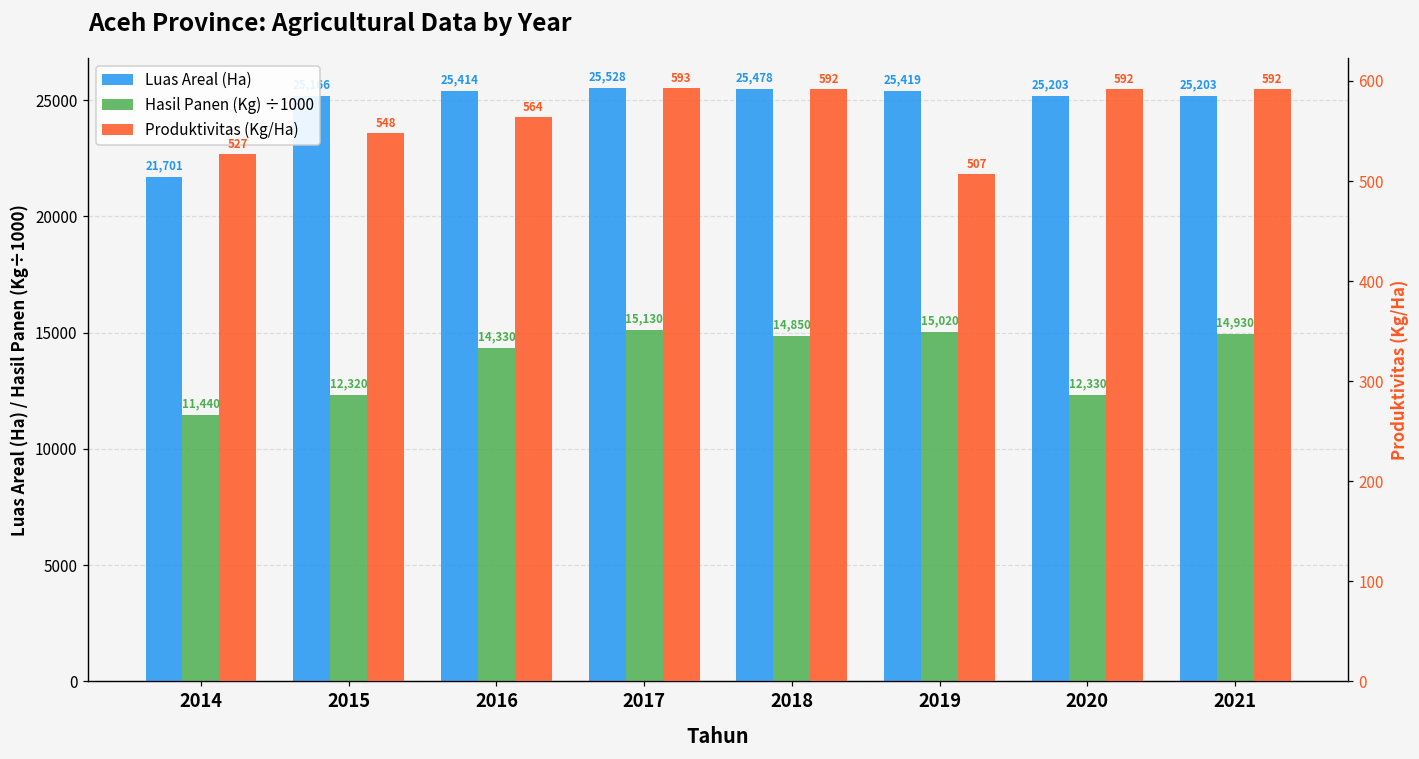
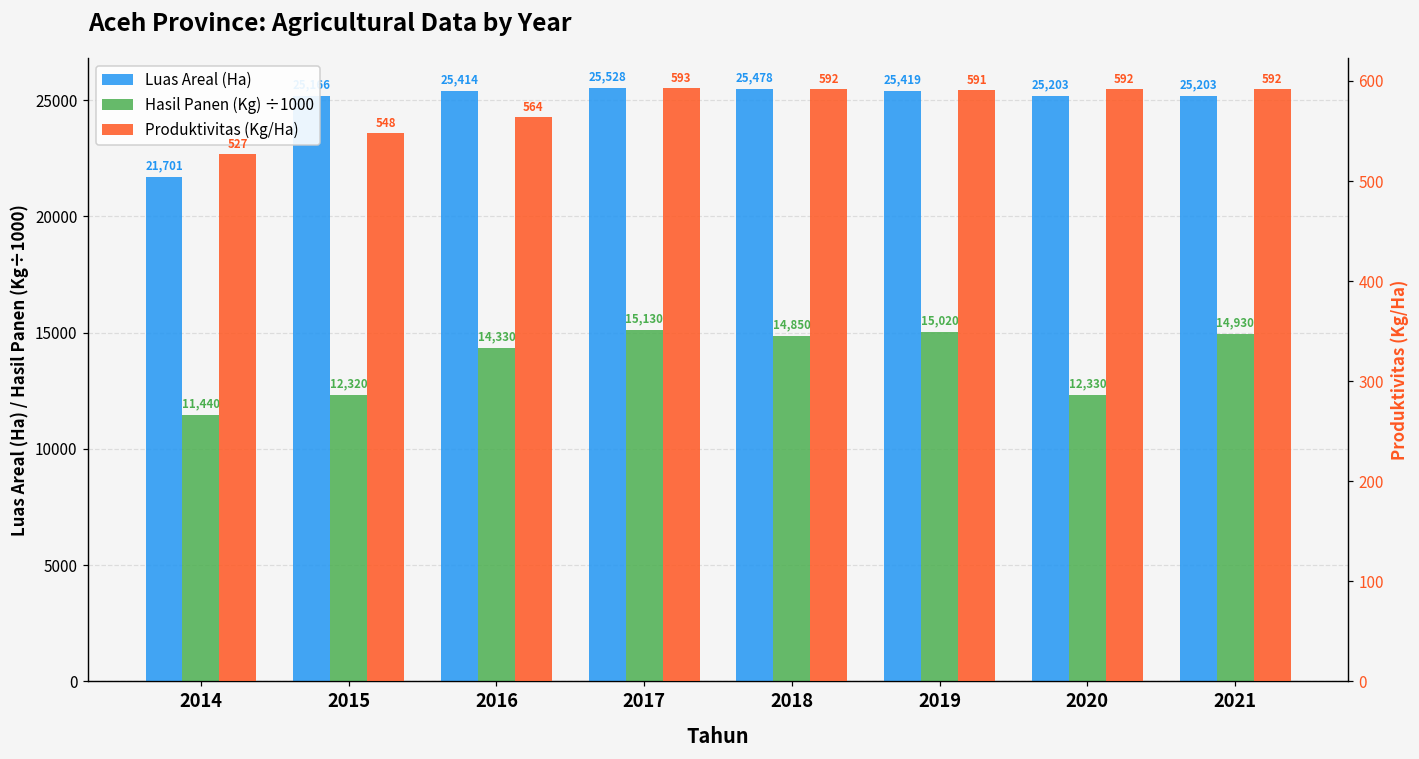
Produktivitas (Kg/Ha), 2019: 507 -> 591
